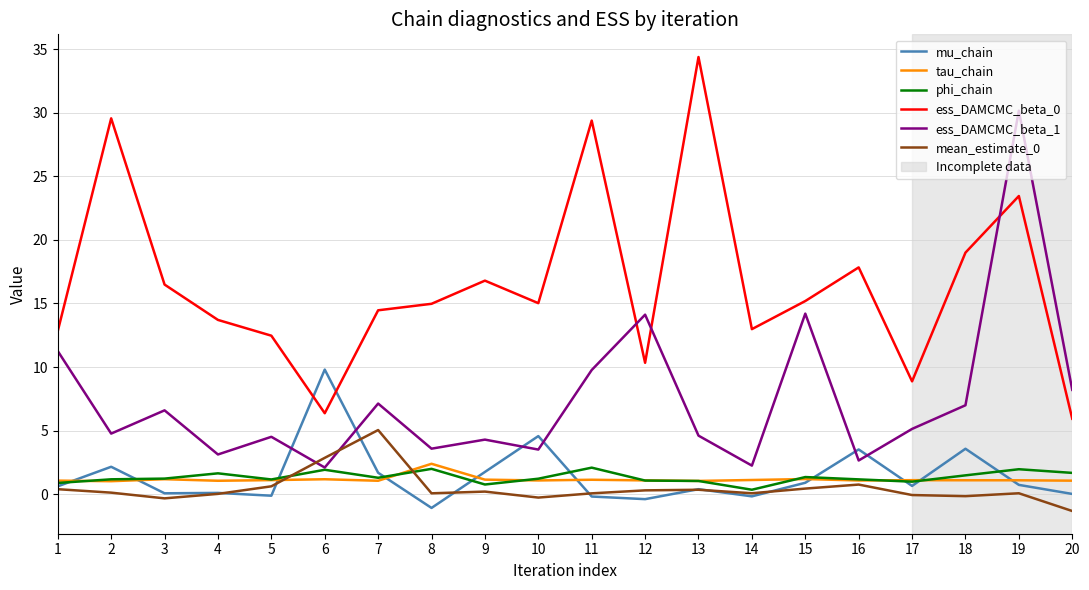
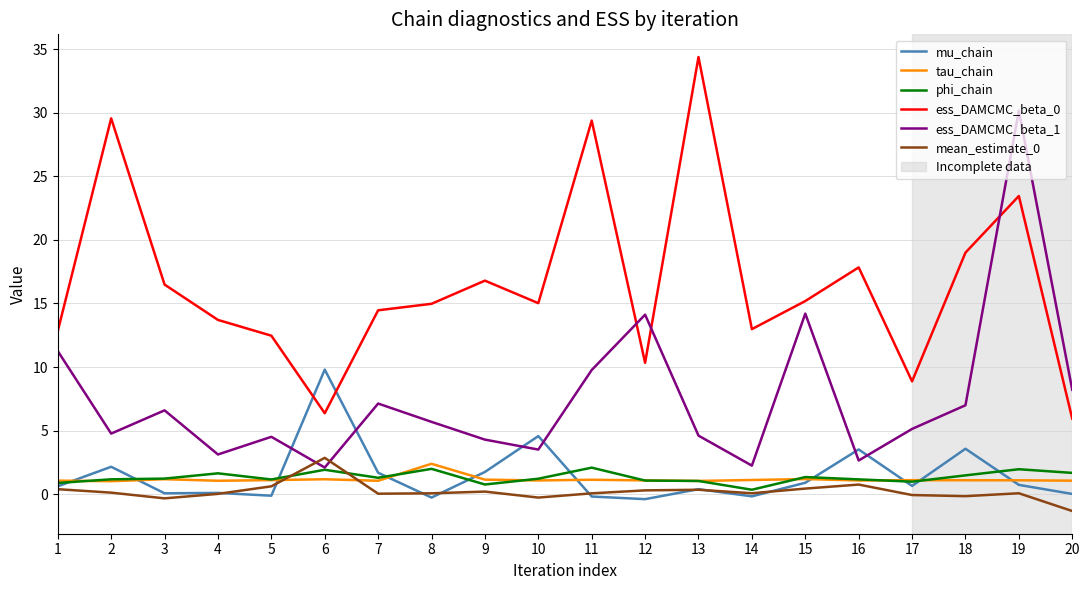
mean_estimate_0, 7: 5.0 -> 0.0
mu_chain, 8: -1.1 -> -0.3
ess_DAMCMC_beta_1, 8: 3.6 -> 5.7
